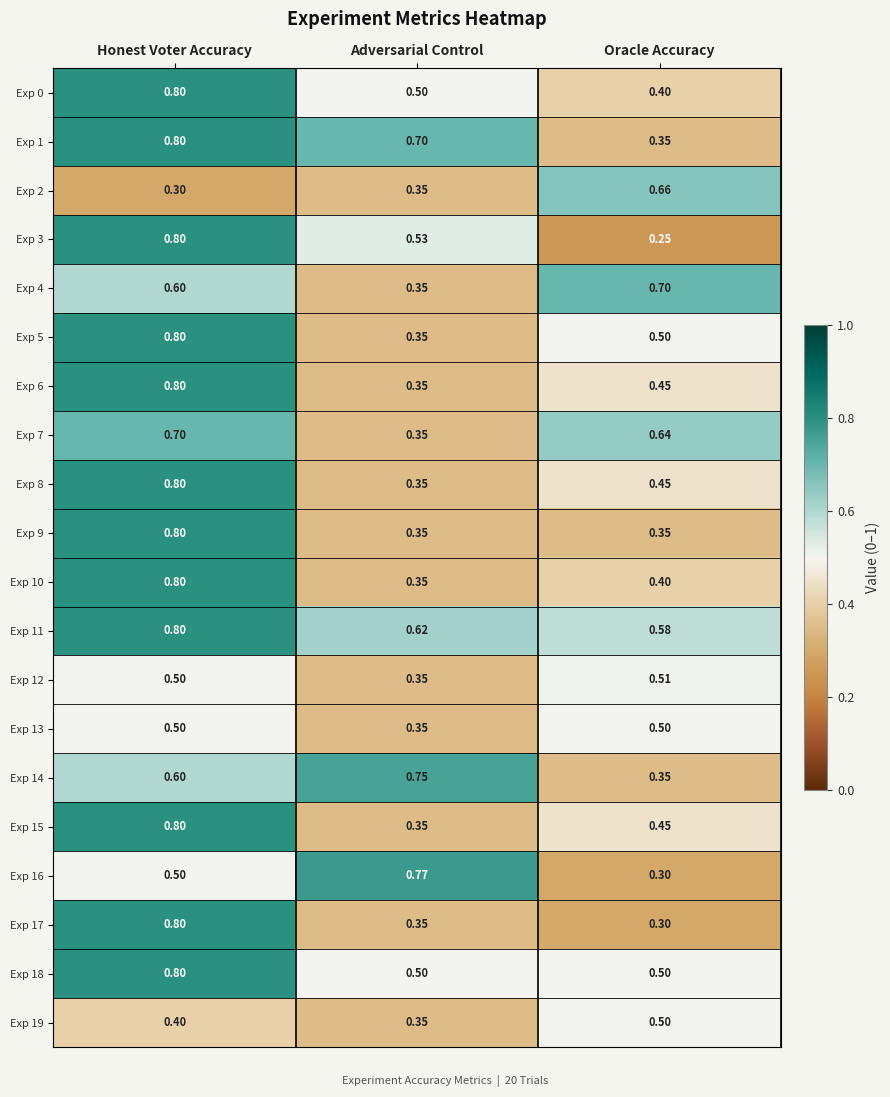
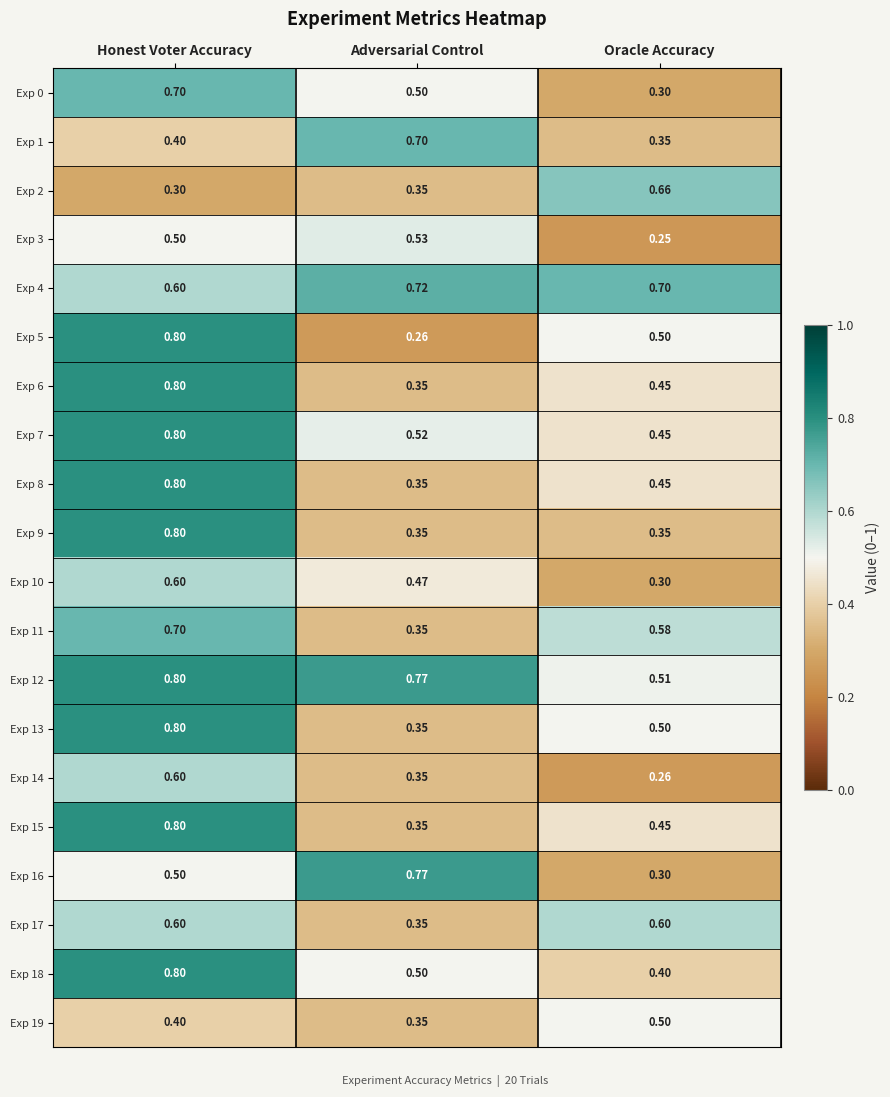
Exp 0, Honest Voter Accuracy: 0.80 -> 0.70
Exp 0, Oracle Accuracy: 0.40 -> 0.30
Exp 1, Honest Voter Accuracy: 0.80 -> 0.40
Exp 3, Honest Voter Accuracy: 0.80 -> 0.50
Exp 4, Adversarial Control: 0.35 -> 0.72
Exp 5, Adversarial Control: 0.35 -> 0.26
Exp 7, Honest Voter Accuracy: 0.70 -> 0.80
Exp 7, Adversarial Control: 0.35 -> 0.52
Exp 7, Oracle Accuracy: 0.64 -> 0.45
Exp 10, Honest Voter Accuracy: 0.80 -> 0.60
Exp 10, Adversarial Control: 0.35 -> 0.47
Exp 10, Oracle Accuracy: 0.40 -> 0.30
Exp 11, Honest Voter Accuracy: 0.80 -> 0.70
Exp 11, Adversarial Control: 0.62 -> 0.35
Exp 12, Honest Voter Accuracy: 0.50 -> 0.80
Exp 12, Adversarial Control: 0.35 -> 0.77
Exp 13, Honest Voter Accuracy: 0.50 -> 0.80
Exp 14, Adversarial Control: 0.75 -> 0.35
Exp 14, Oracle Accuracy: 0.35 -> 0.26
Exp 17, Honest Voter Accuracy: 0.80 -> 0.60
Exp 17, Oracle Accuracy: 0.30 -> 0.60
Exp 18, Oracle Accuracy: 0.50 -> 0.40
